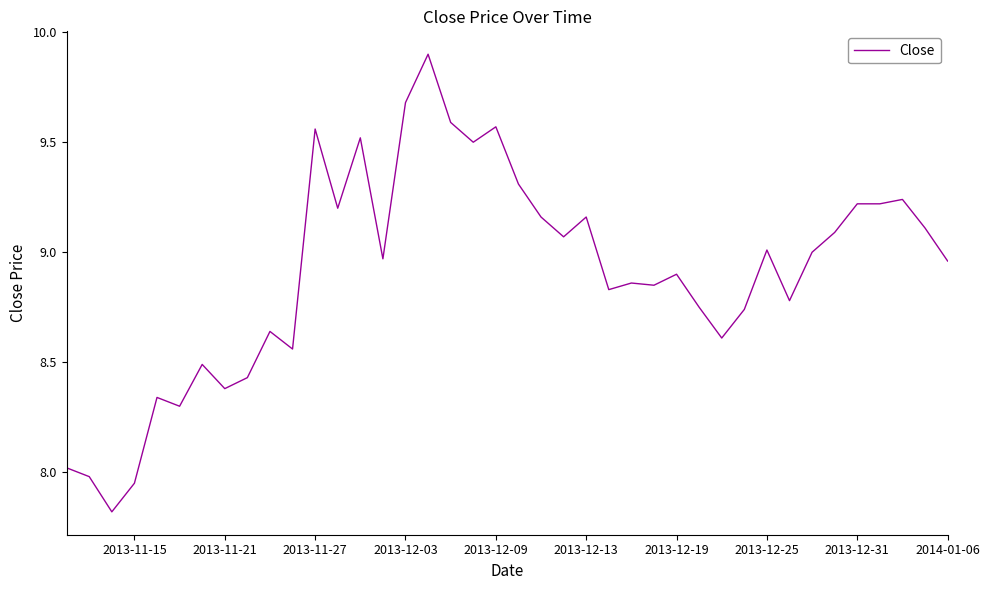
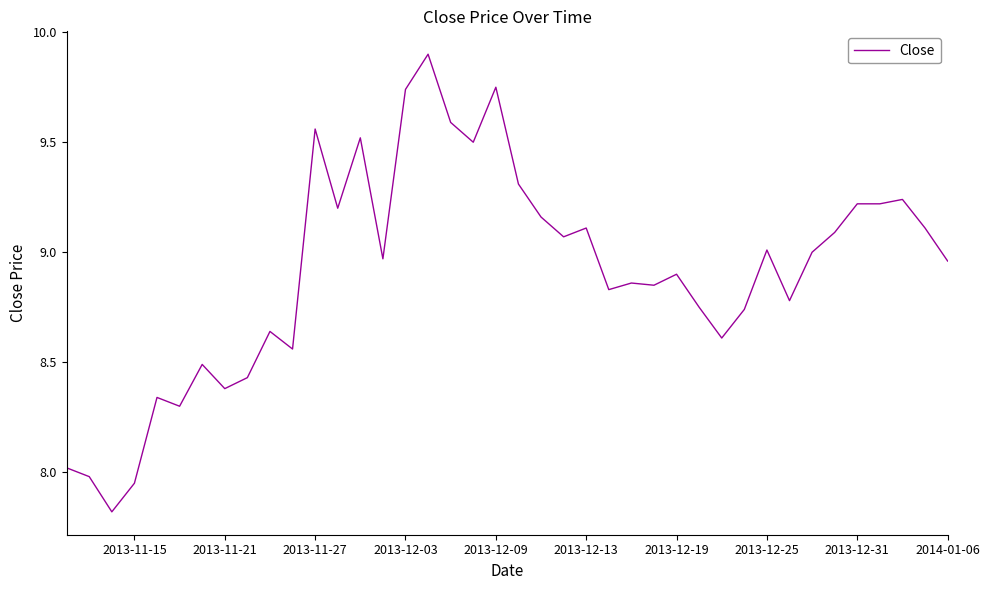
2013-12-03: 9.68 -> 9.74
2013-12-09: 9.57 -> 9.75
2013-12-13: 9.16 -> 9.11
